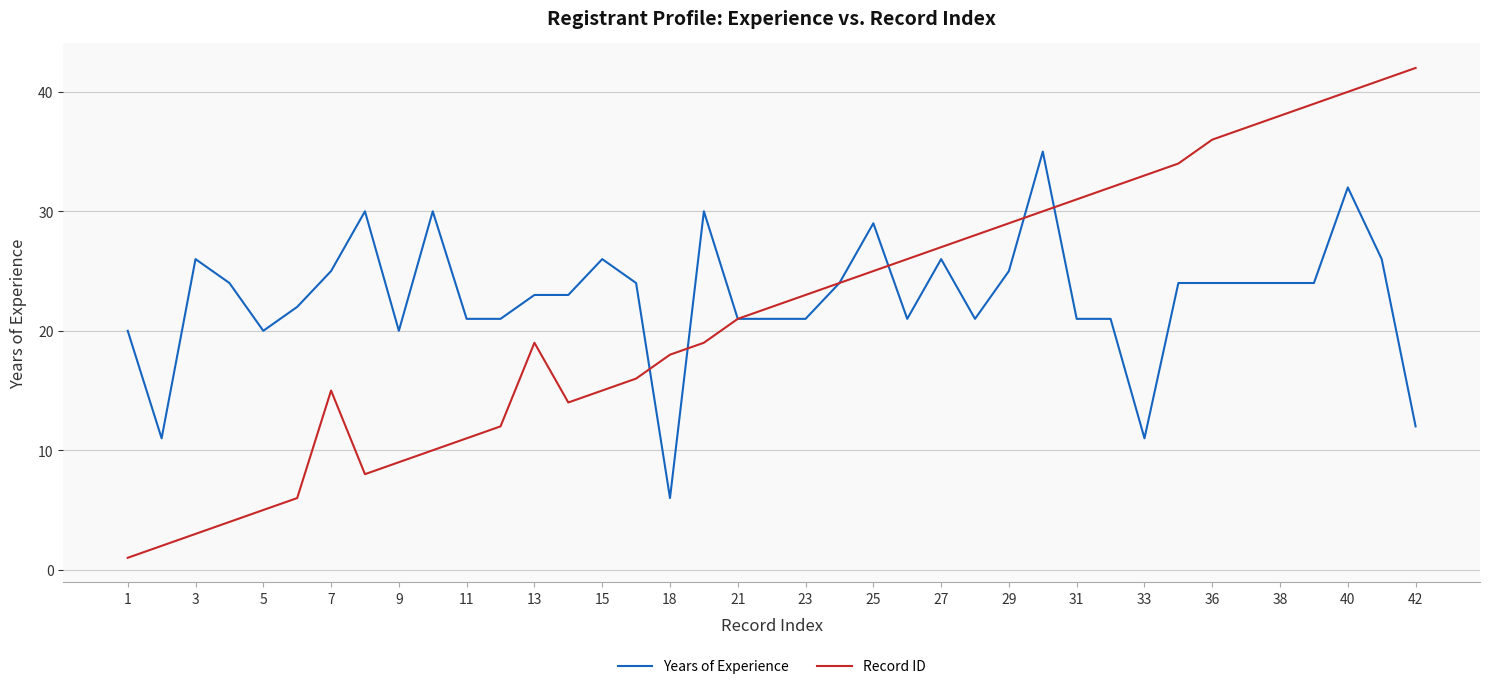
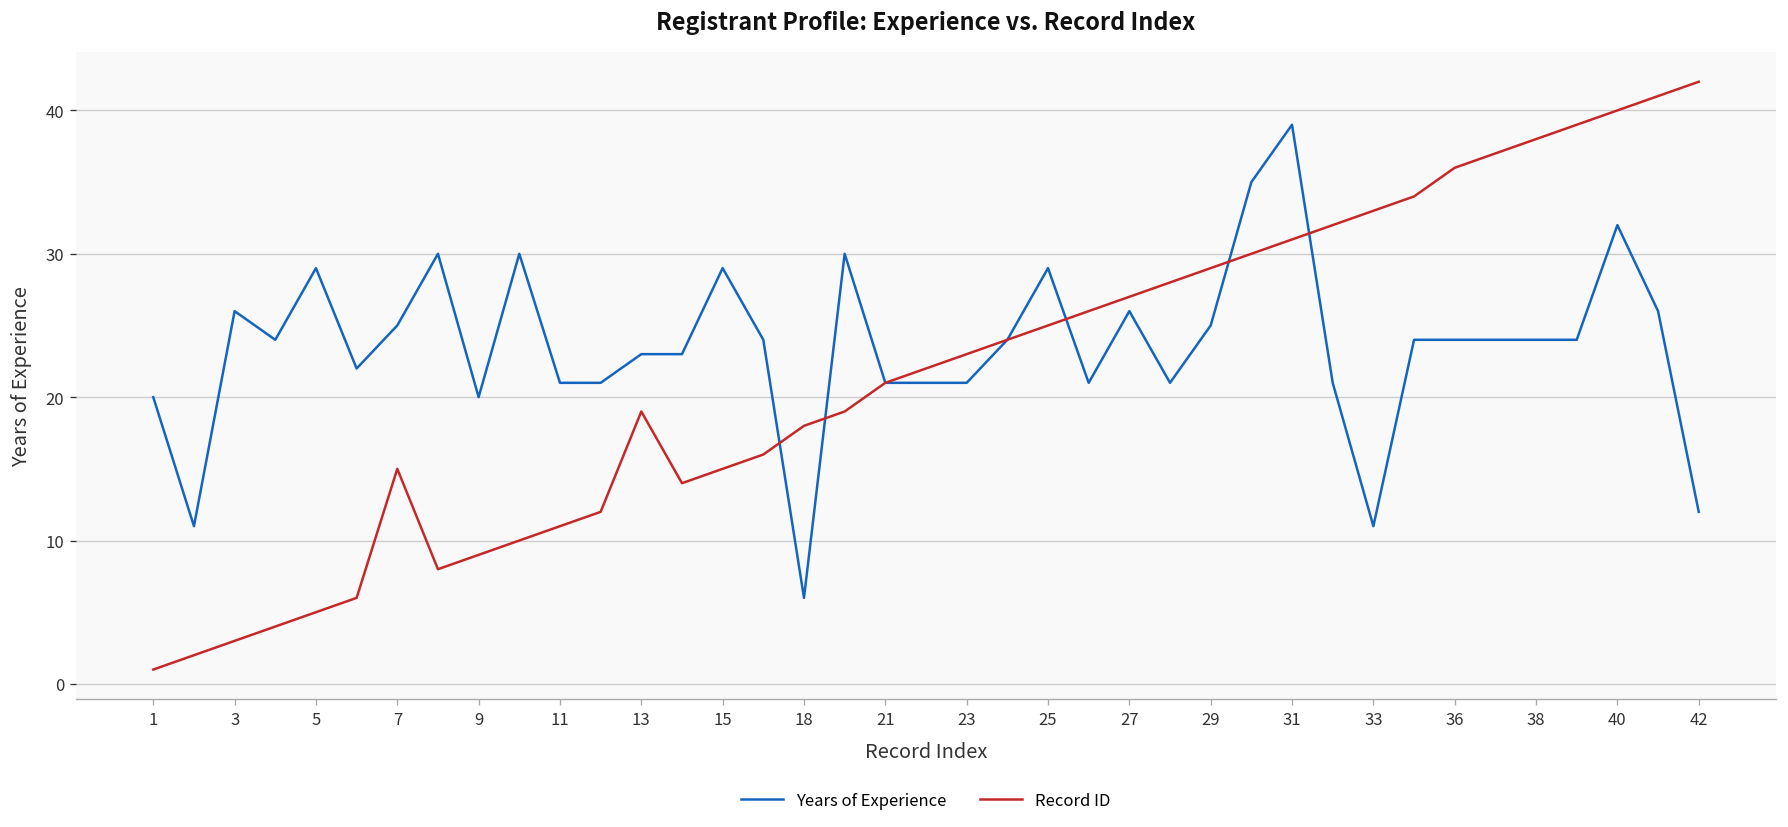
Years of Experience, 5: 20 -> 29
Years of Experience, 15: 26 -> 29
Years of Experience, 31: 21 -> 39
